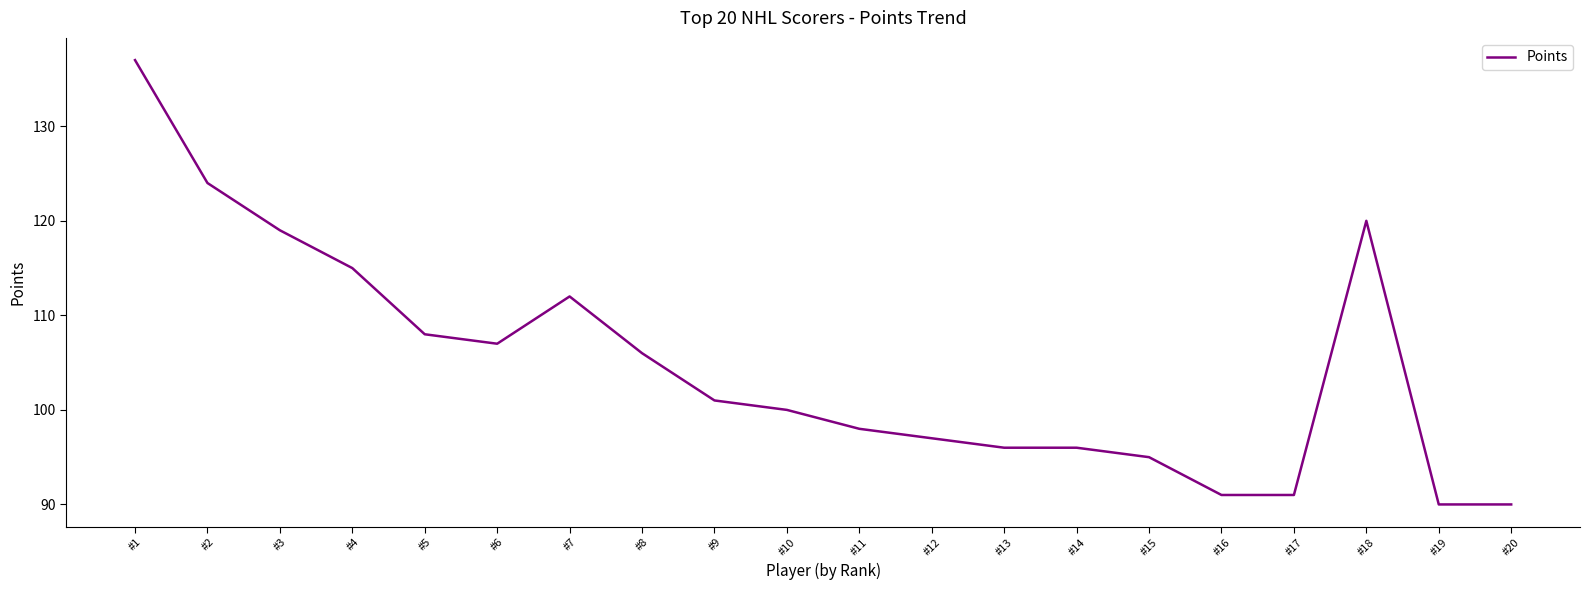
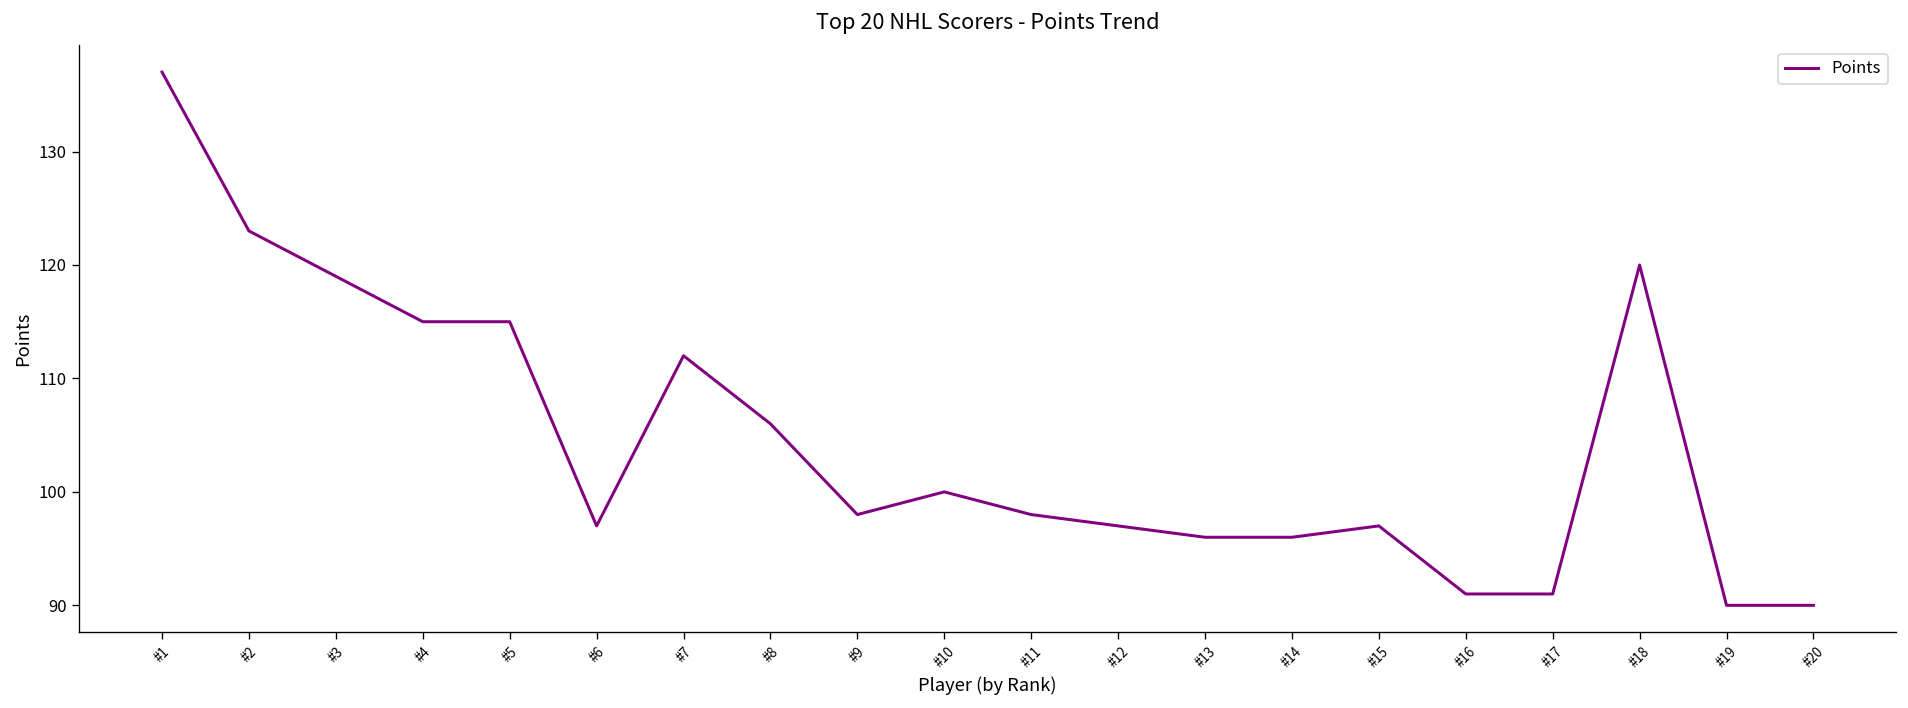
#2: 124 -> 123
#5: 108 -> 115
#6: 107 -> 97
#9: 101 -> 98
#15: 95 -> 97
